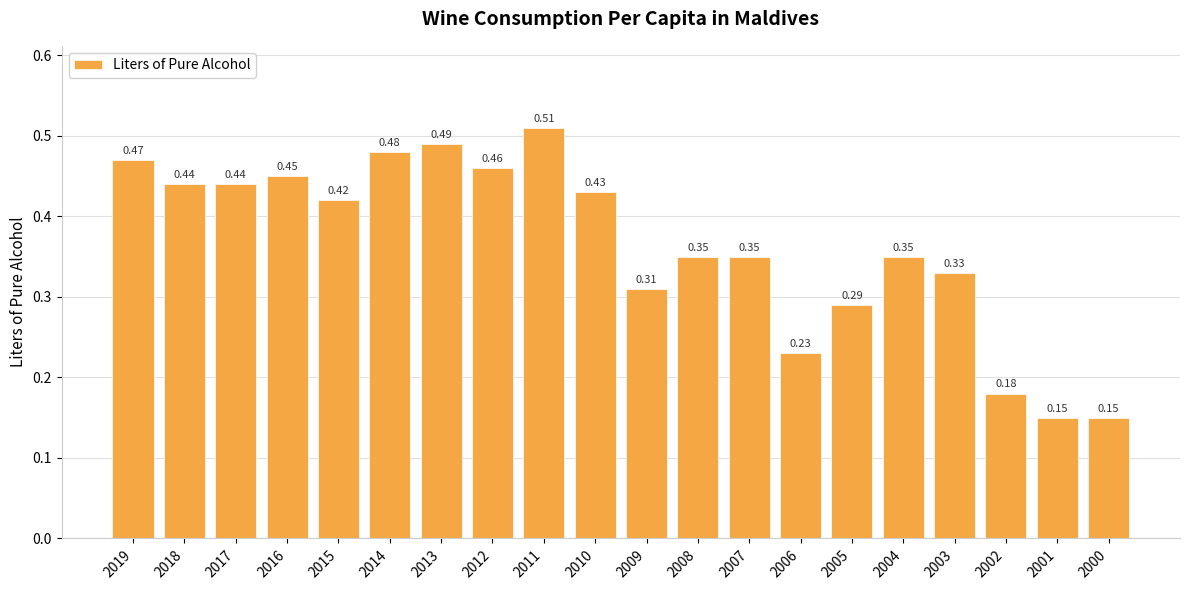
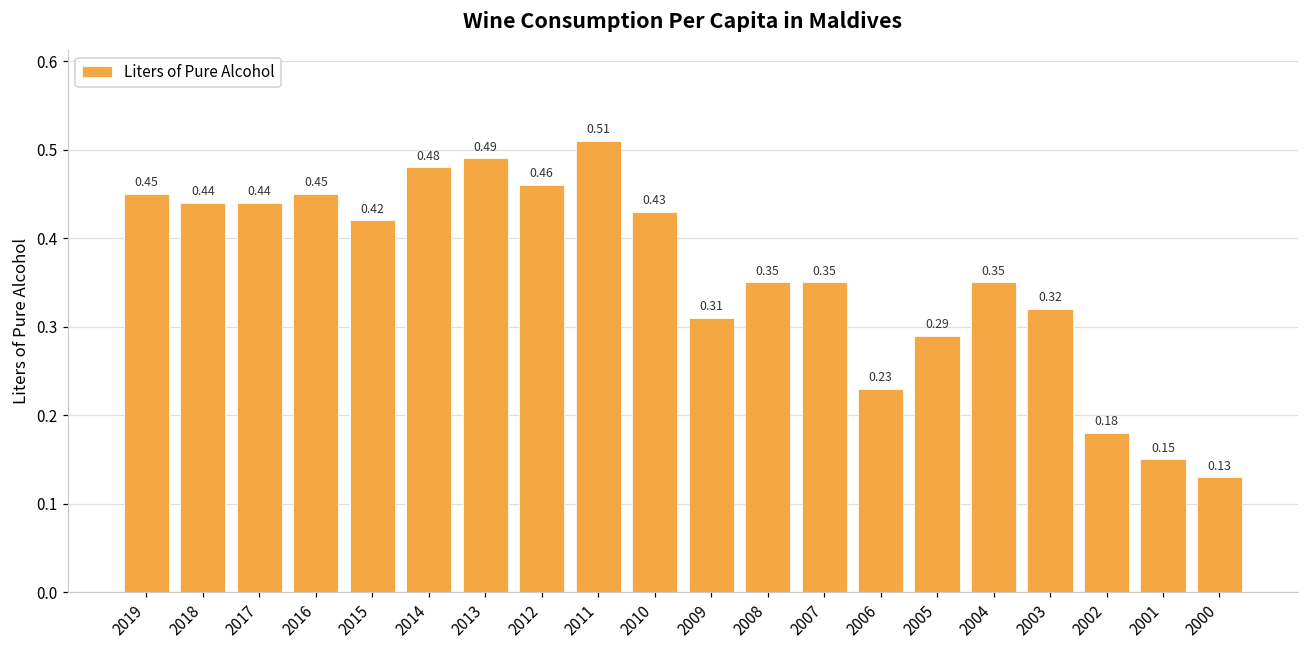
2019: 0.47 -> 0.45
2003: 0.33 -> 0.32
2000: 0.15 -> 0.13
